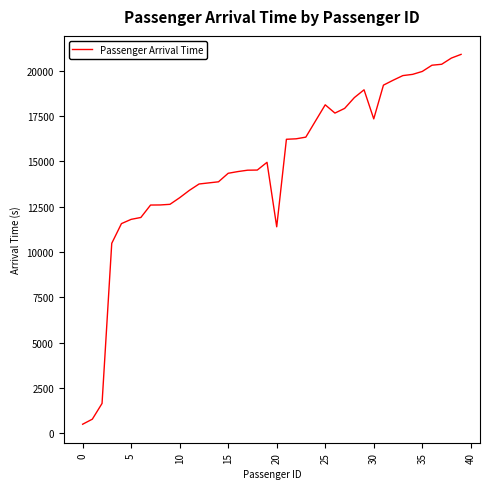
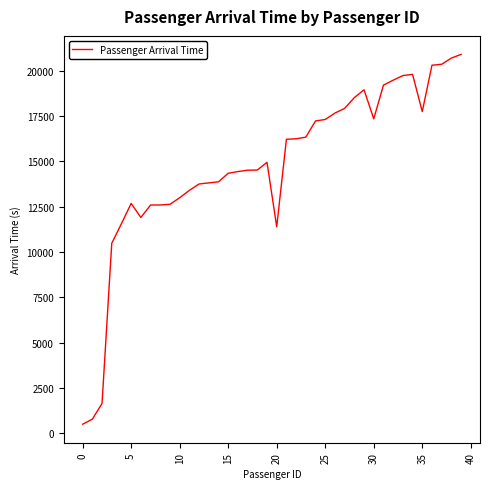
5: 11800 -> 12700
25: 18100 -> 17300
35: 20000 -> 17700
